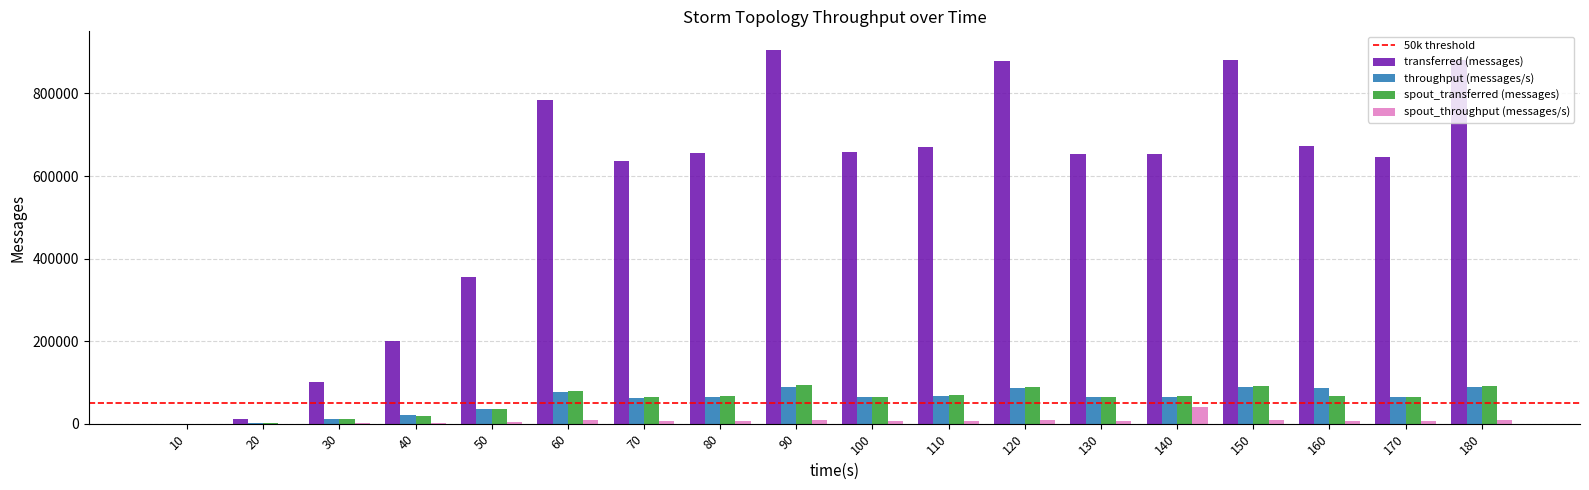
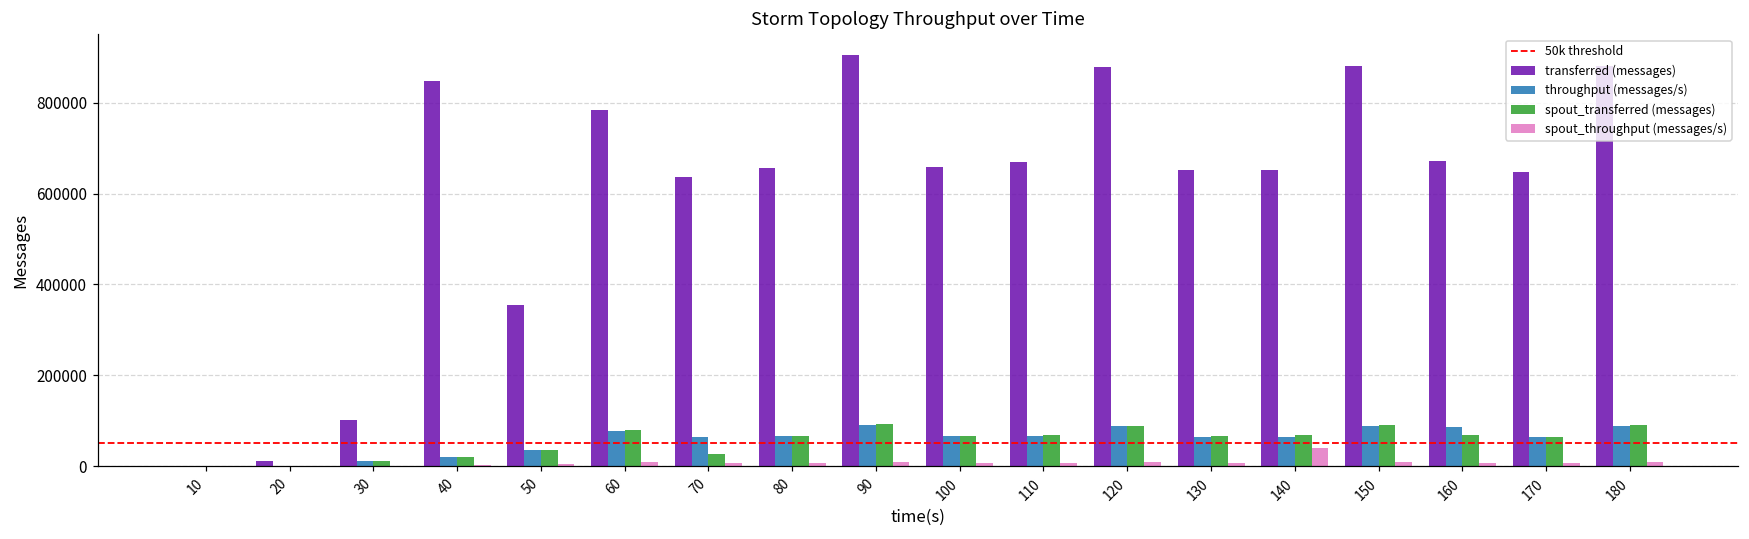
transferred (messages), 40: 200000 -> 850000
spout_transferred (messages), 70: 70000 -> 30000
